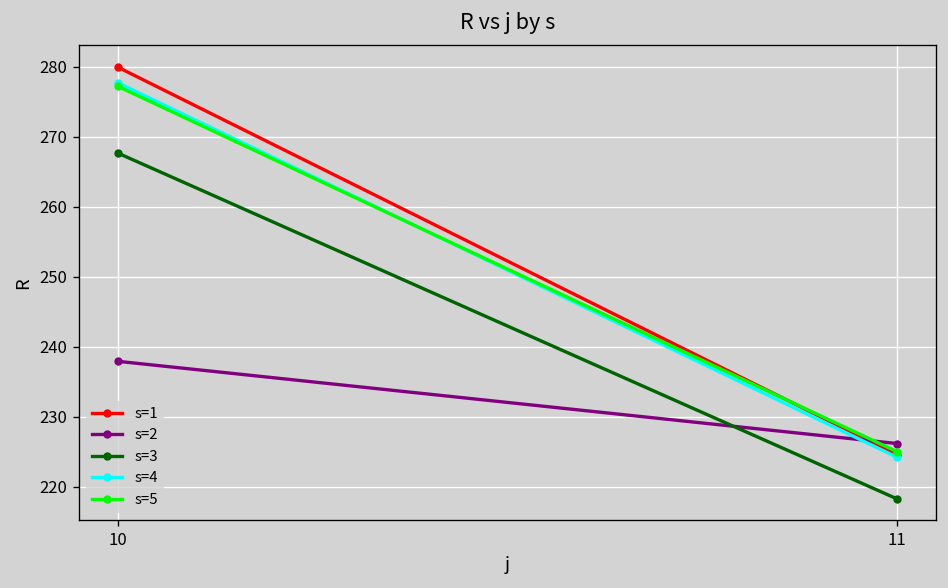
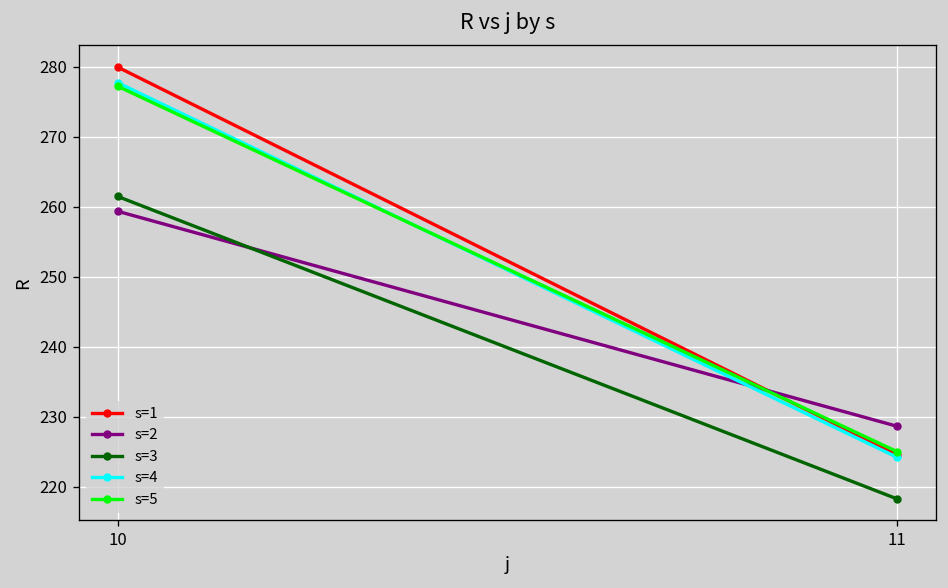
s=2, 10: 238 -> 259
s=3, 10: 268 -> 261
s=2, 11: 226 -> 229
